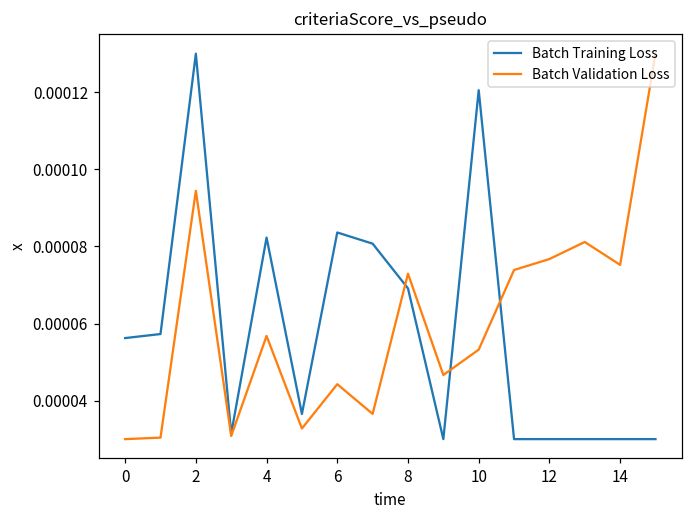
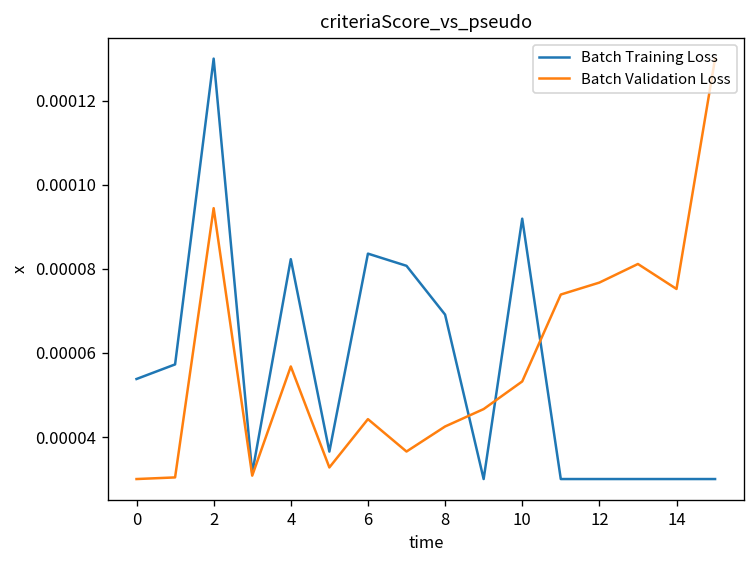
Batch Training Loss, 0: 0.000056 -> 0.000054
Batch Validation Loss, 8: 0.000073 -> 0.000043
Batch Training Loss, 10: 0.000121 -> 0.000092
